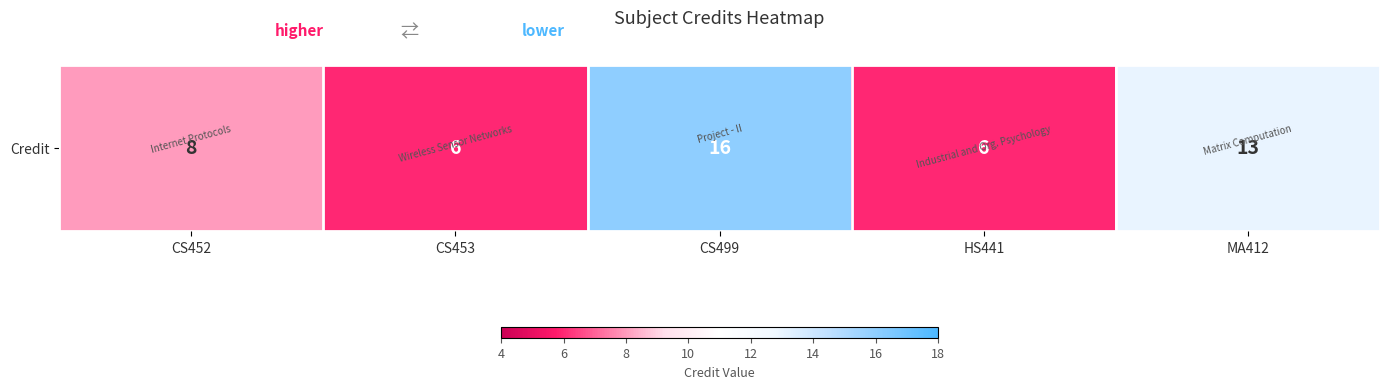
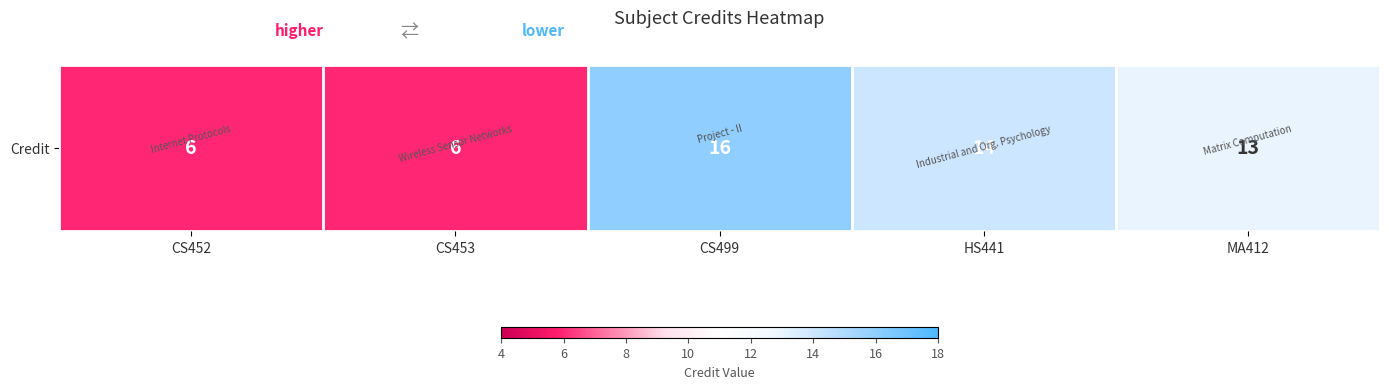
Credit, CS452: 8 -> 6
Credit, HS441: 6 -> 14
